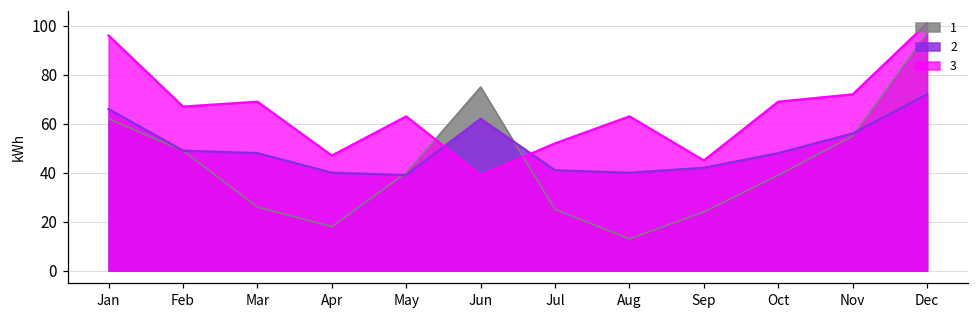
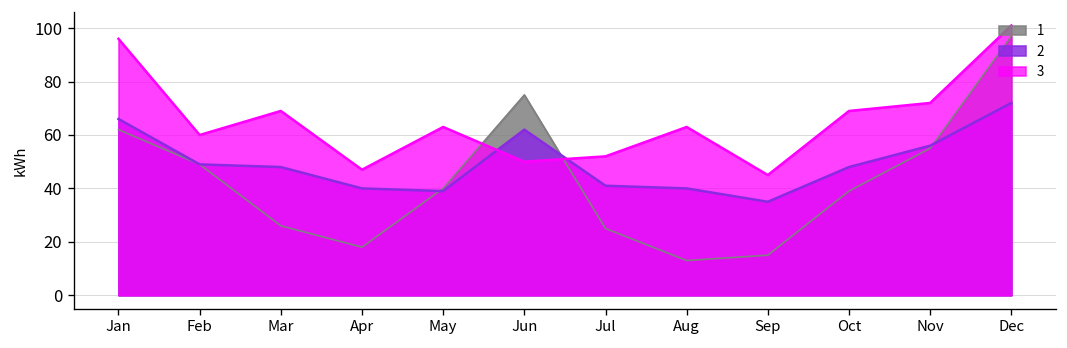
3, Feb: 67 -> 60
3, Jun: 39 -> 50
1, Sep: 24 -> 15
2, Sep: 42 -> 35
